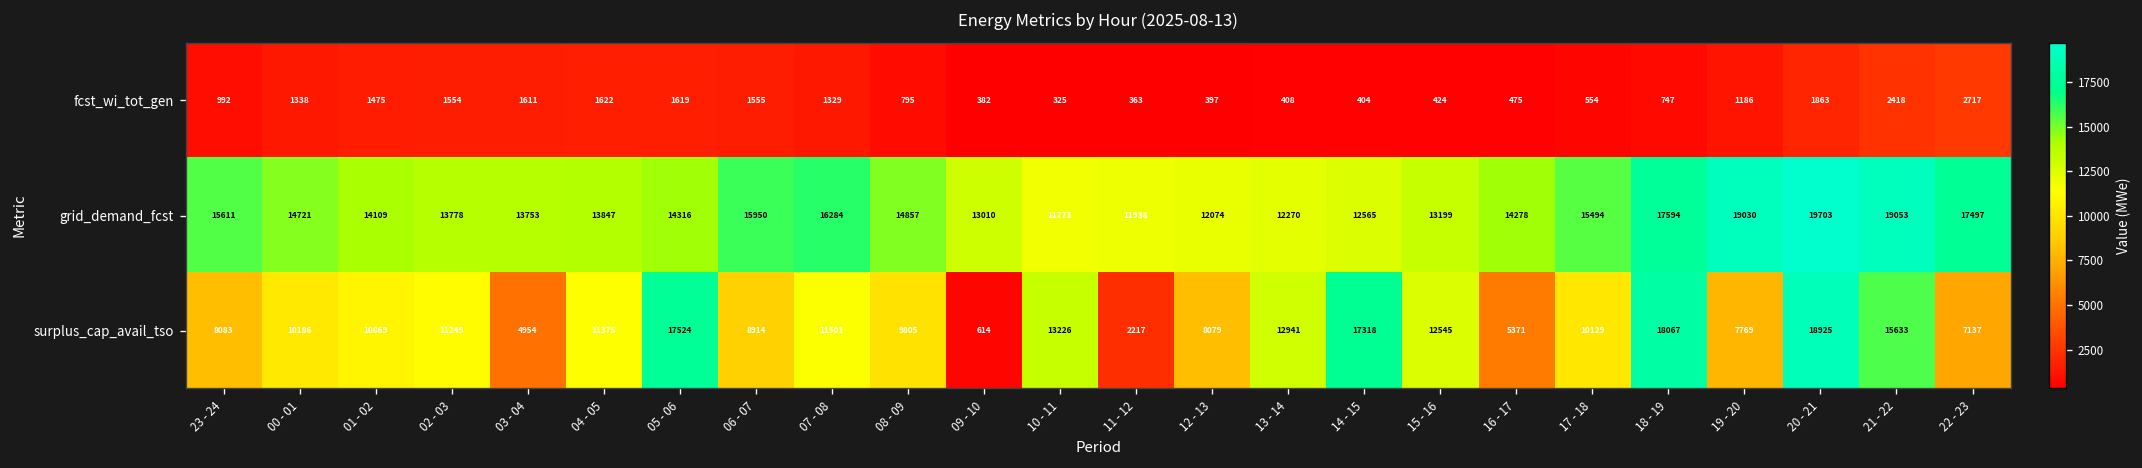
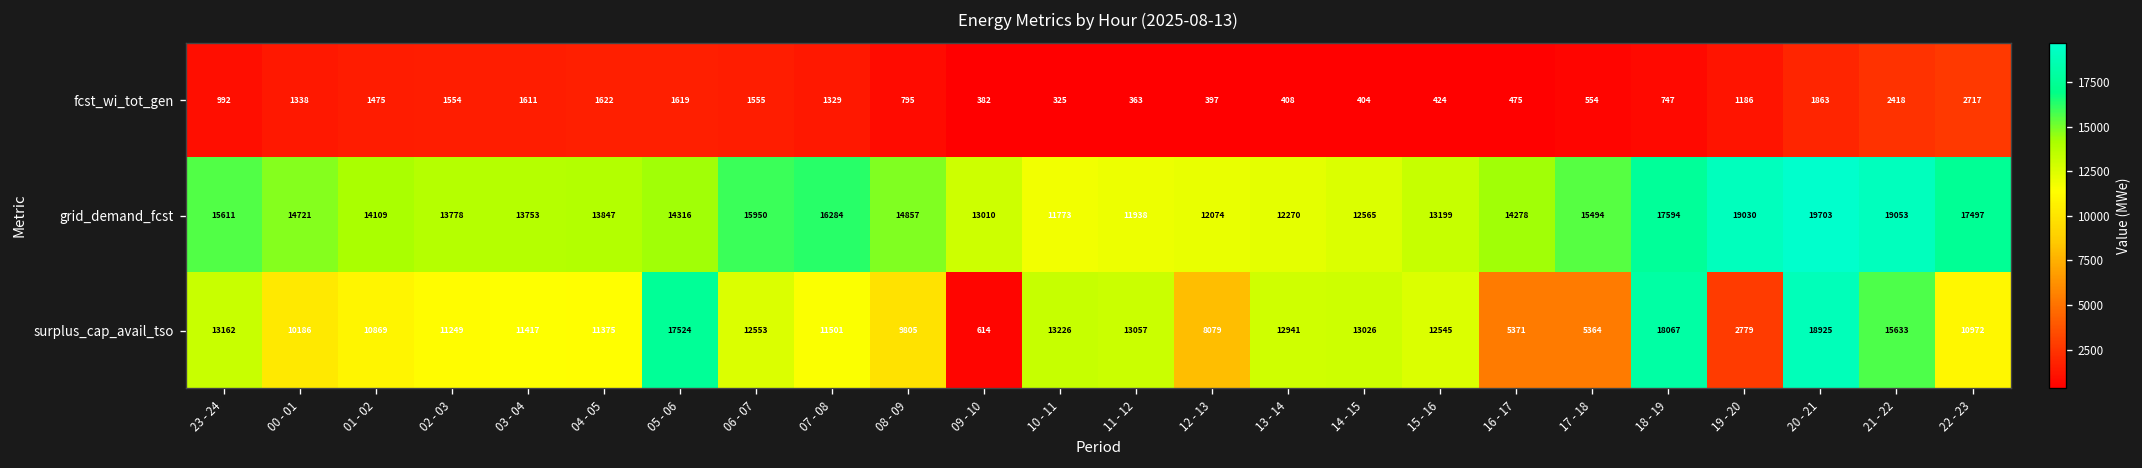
surplus_cap_avail_tso, 23 - 24: 8083 -> 13162
surplus_cap_avail_tso, 03 - 04: 4954 -> 11417
surplus_cap_avail_tso, 06 - 07: 8914 -> 12553
surplus_cap_avail_tso, 11 - 12: 2217 -> 13057
surplus_cap_avail_tso, 14 - 15: 17318 -> 13026
surplus_cap_avail_tso, 17 - 18: 10129 -> 5364
surplus_cap_avail_tso, 19 - 20: 7769 -> 2779
surplus_cap_avail_tso, 22 - 23: 7137 -> 10972
